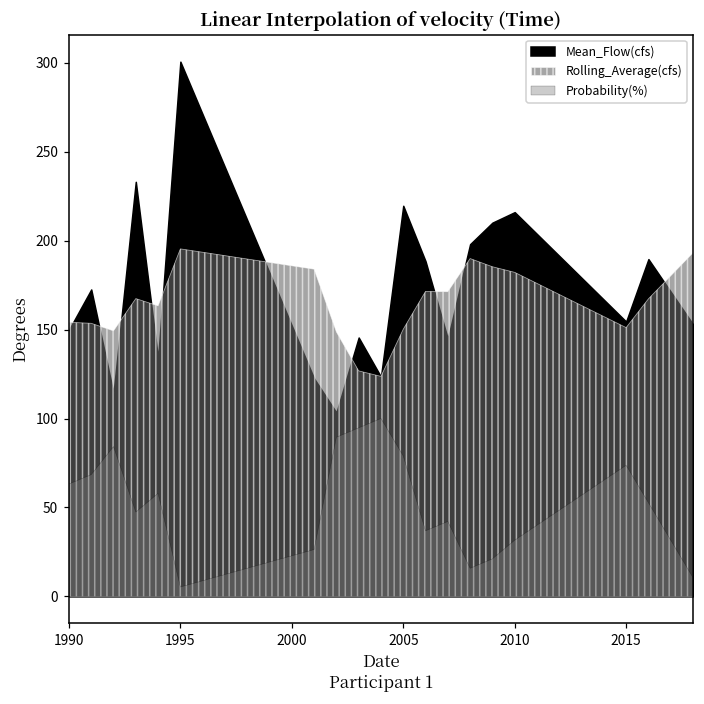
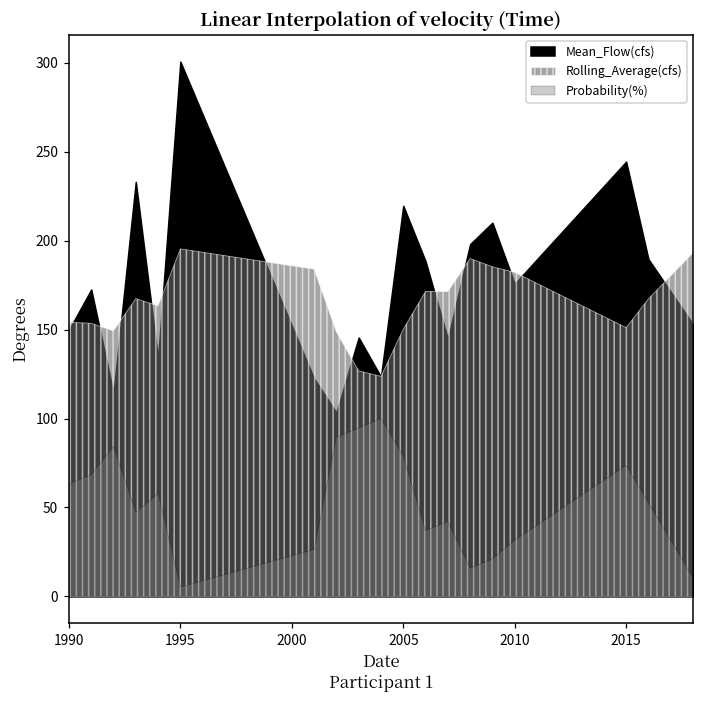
Mean_Flow(cfs), 2010: 216 -> 176
Mean_Flow(cfs), 2015: 154 -> 244
